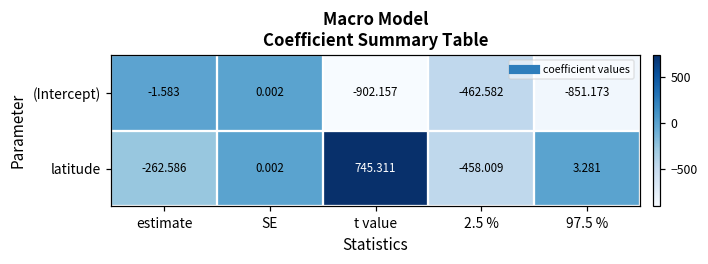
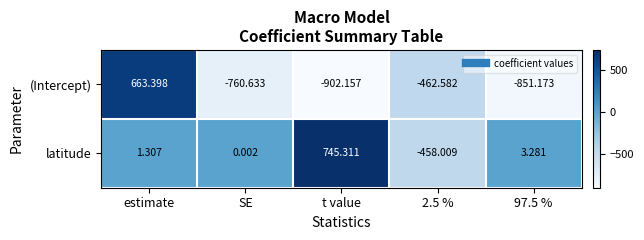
(Intercept), estimate: -1.583 -> 663.398
(Intercept), SE: 0.002 -> -760.633
latitude, estimate: -262.586 -> 1.307
